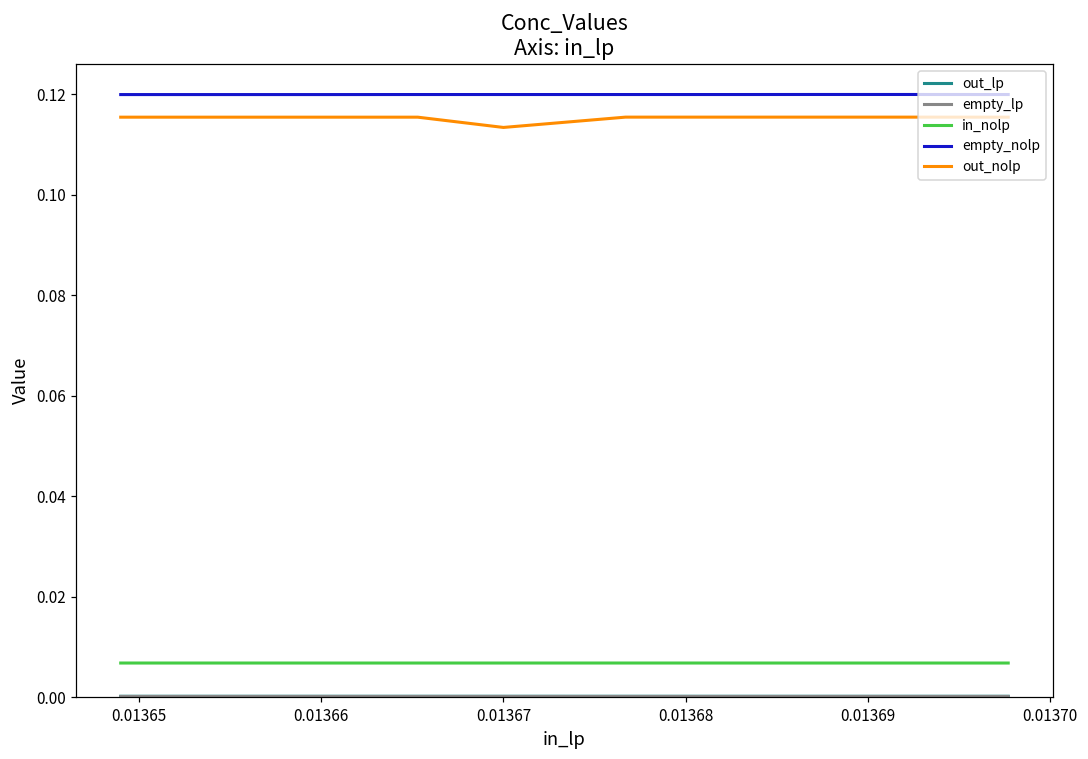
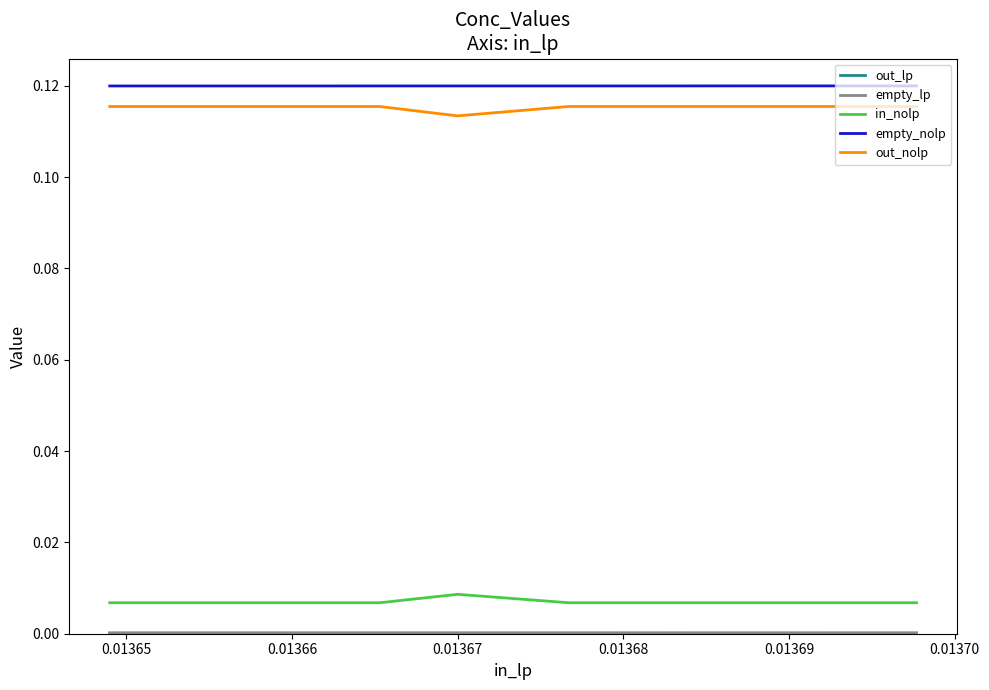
in_nolp, 0.01367: 0.007 -> 0.009
